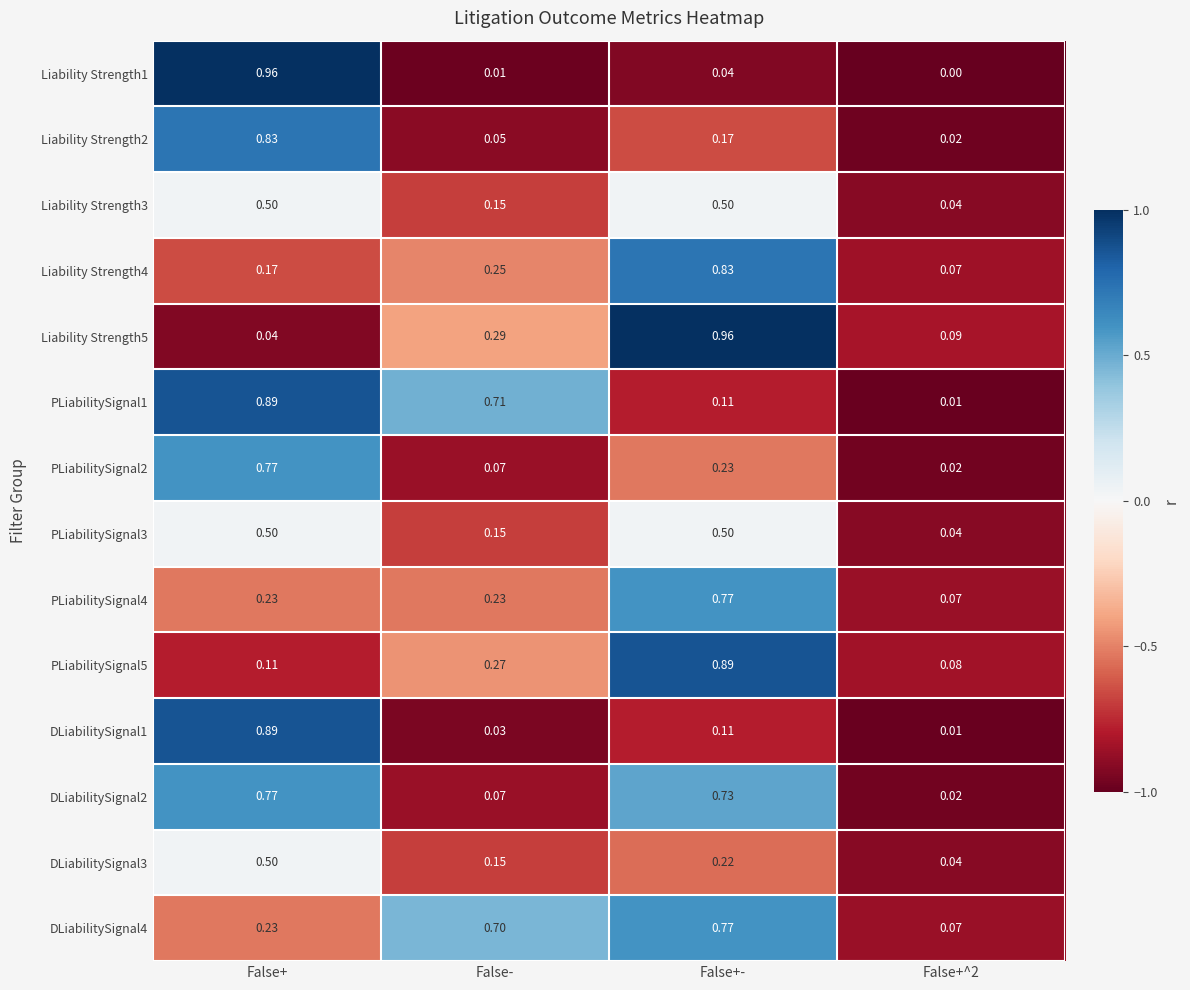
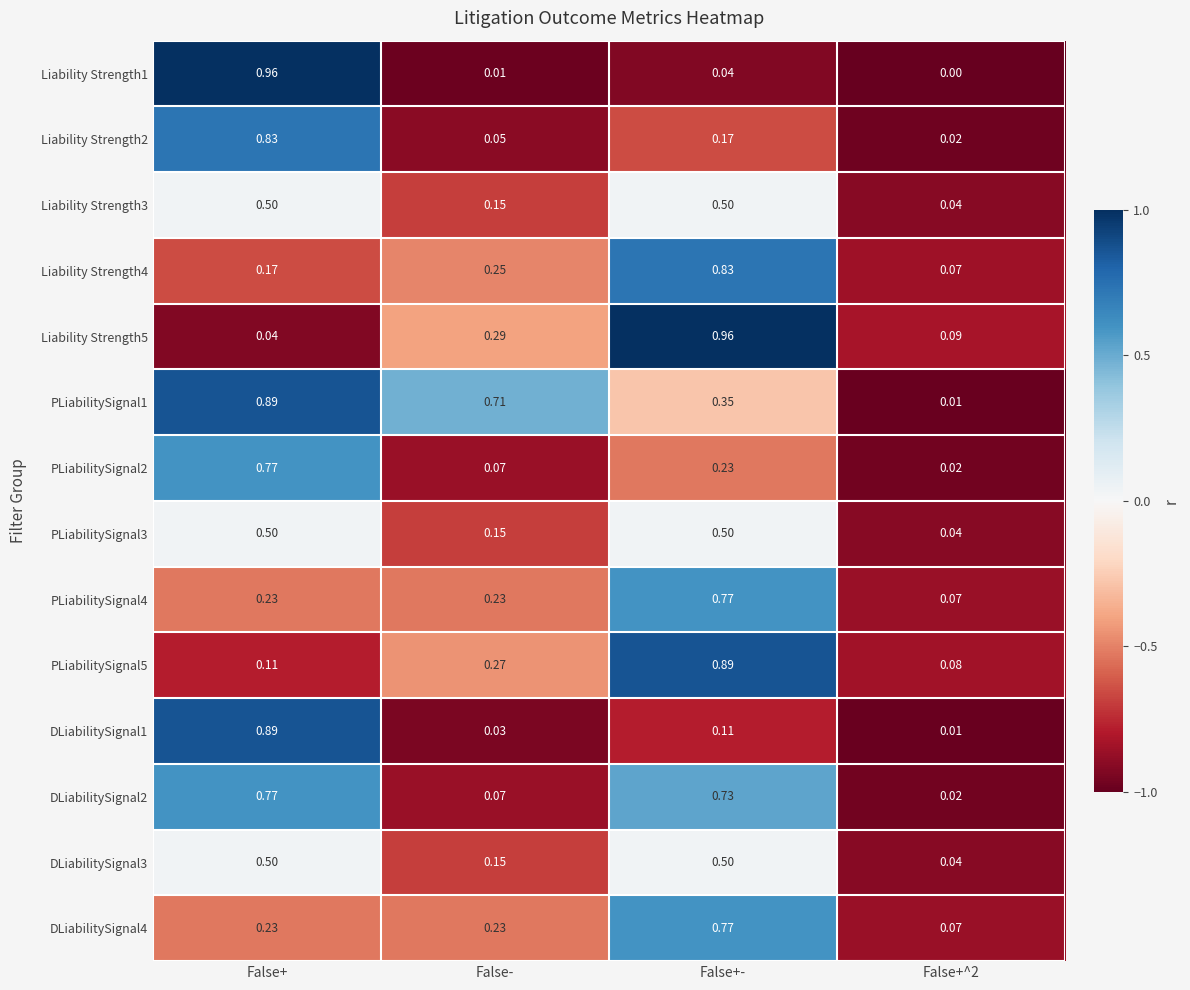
PLiabilitySignal1, False+-: 0.11 -> 0.35
DLiabilitySignal3, False+-: 0.22 -> 0.50
DLiabilitySignal4, False-: 0.70 -> 0.23
